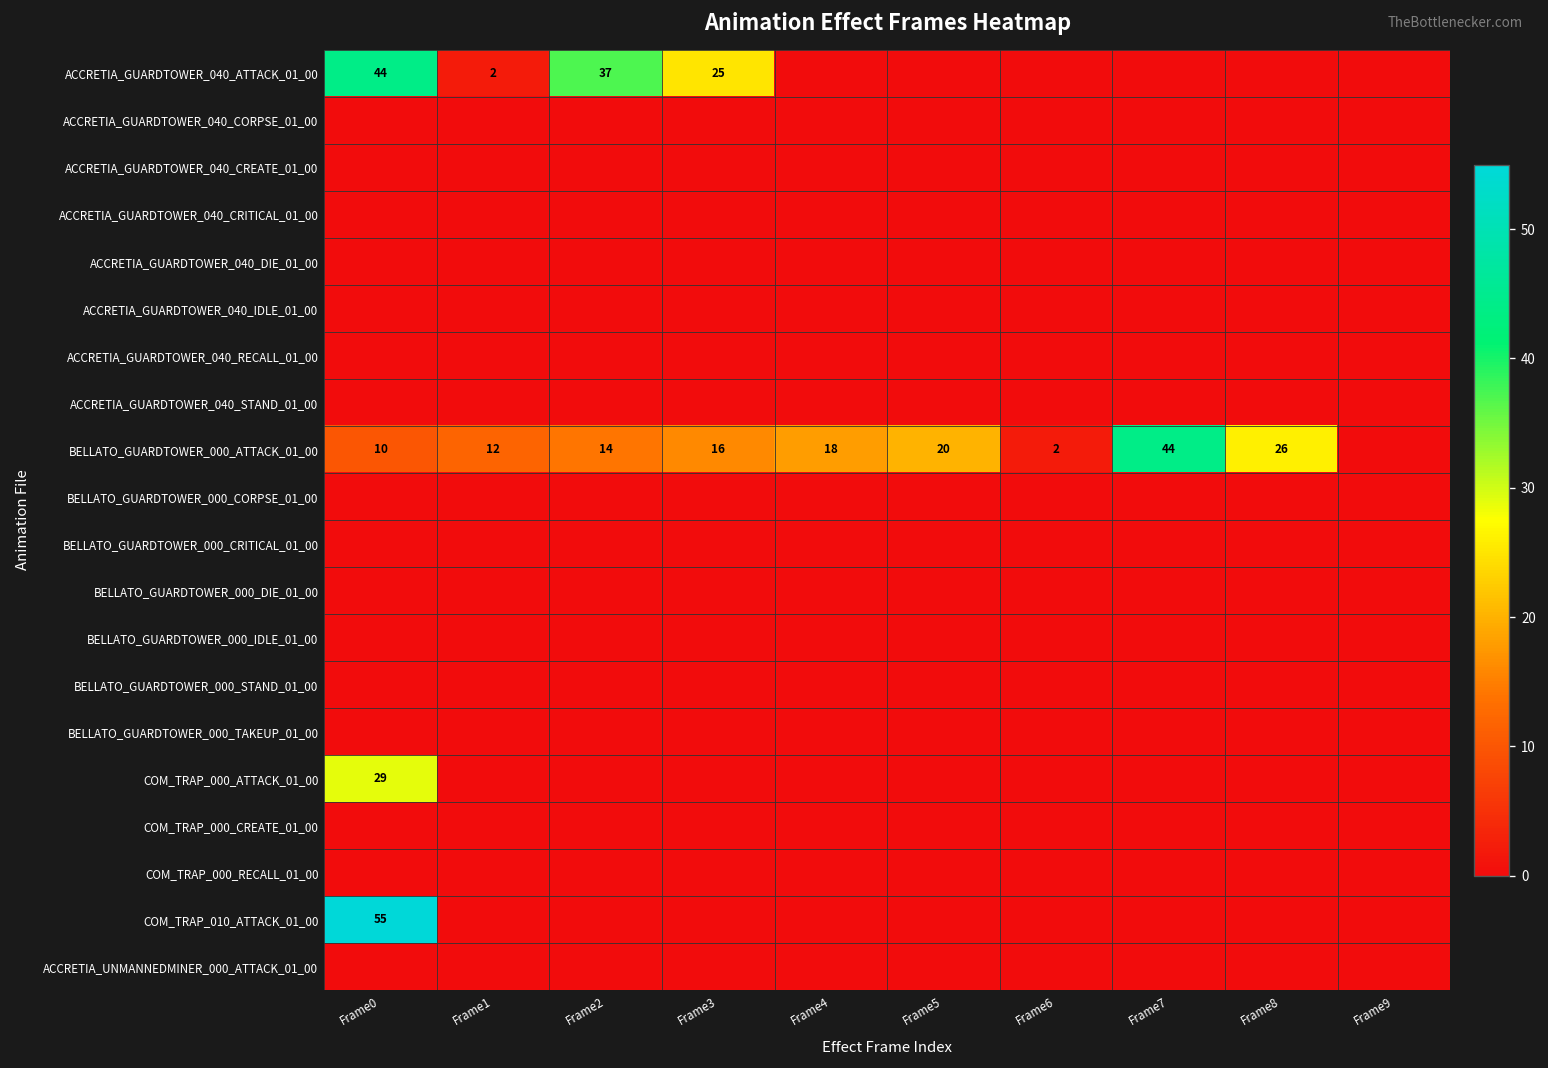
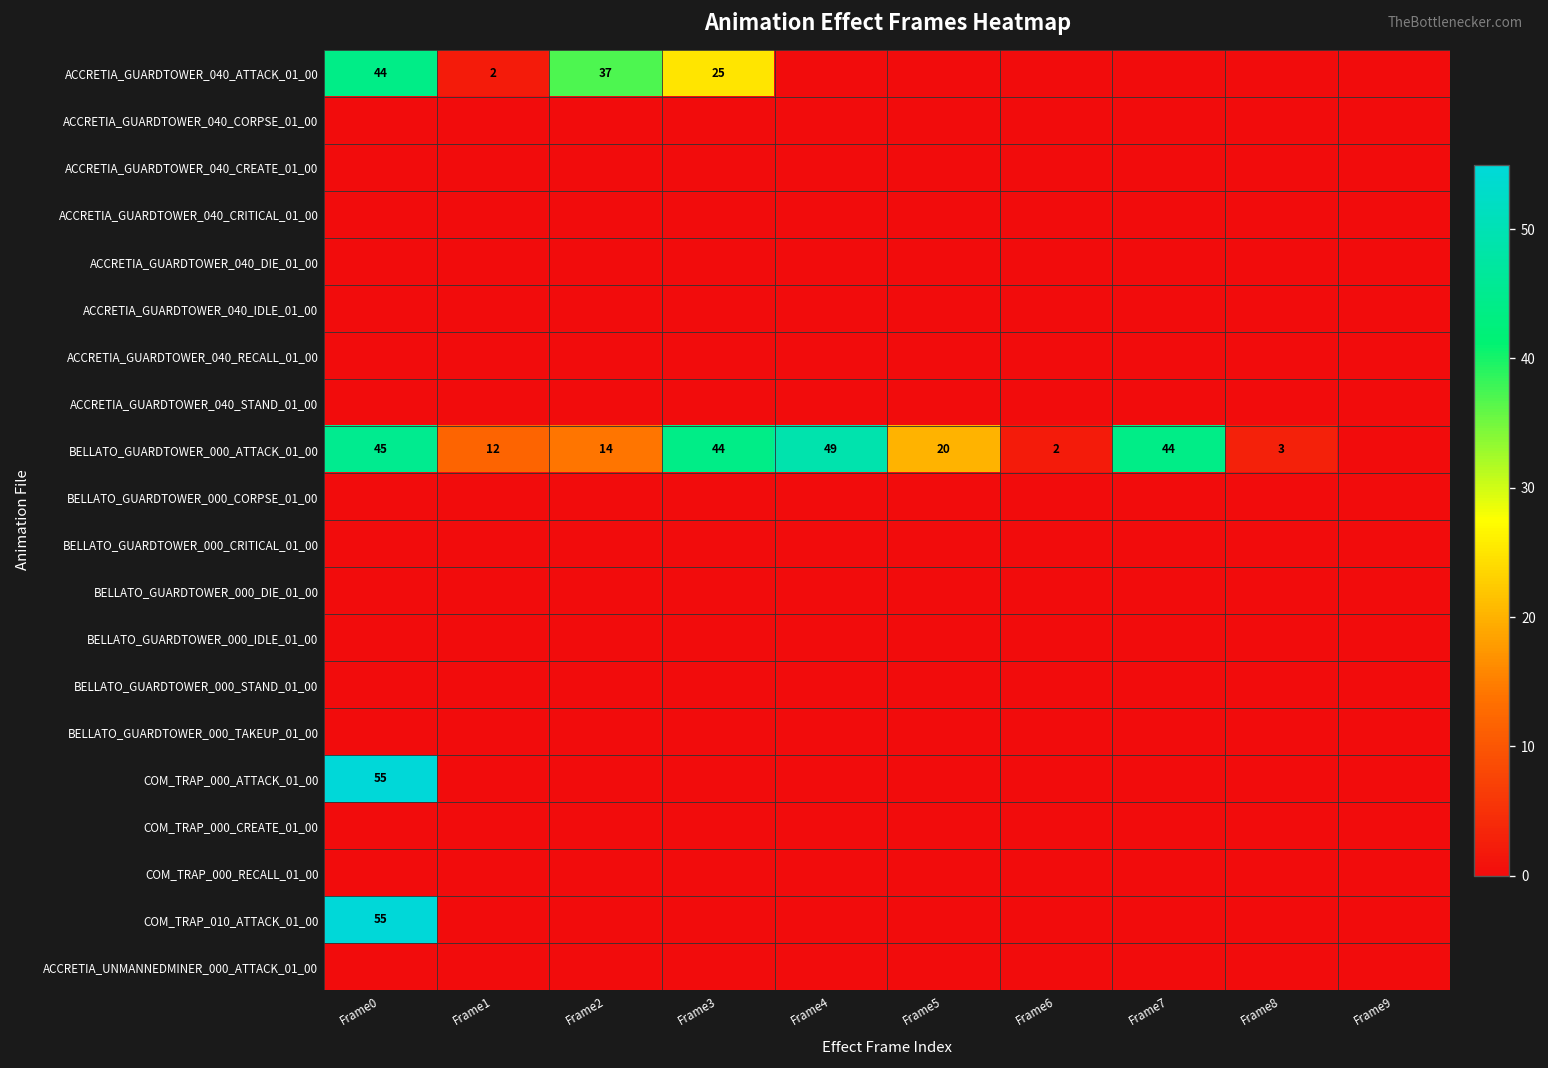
BELLATO_GUARDTOWER_000_ATTACK_01_00, Frame0: 10 -> 45
BELLATO_GUARDTOWER_000_ATTACK_01_00, Frame3: 16 -> 44
BELLATO_GUARDTOWER_000_ATTACK_01_00, Frame4: 18 -> 49
BELLATO_GUARDTOWER_000_ATTACK_01_00, Frame8: 26 -> 3
COM_TRAP_000_ATTACK_01_00, Frame0: 29 -> 55
